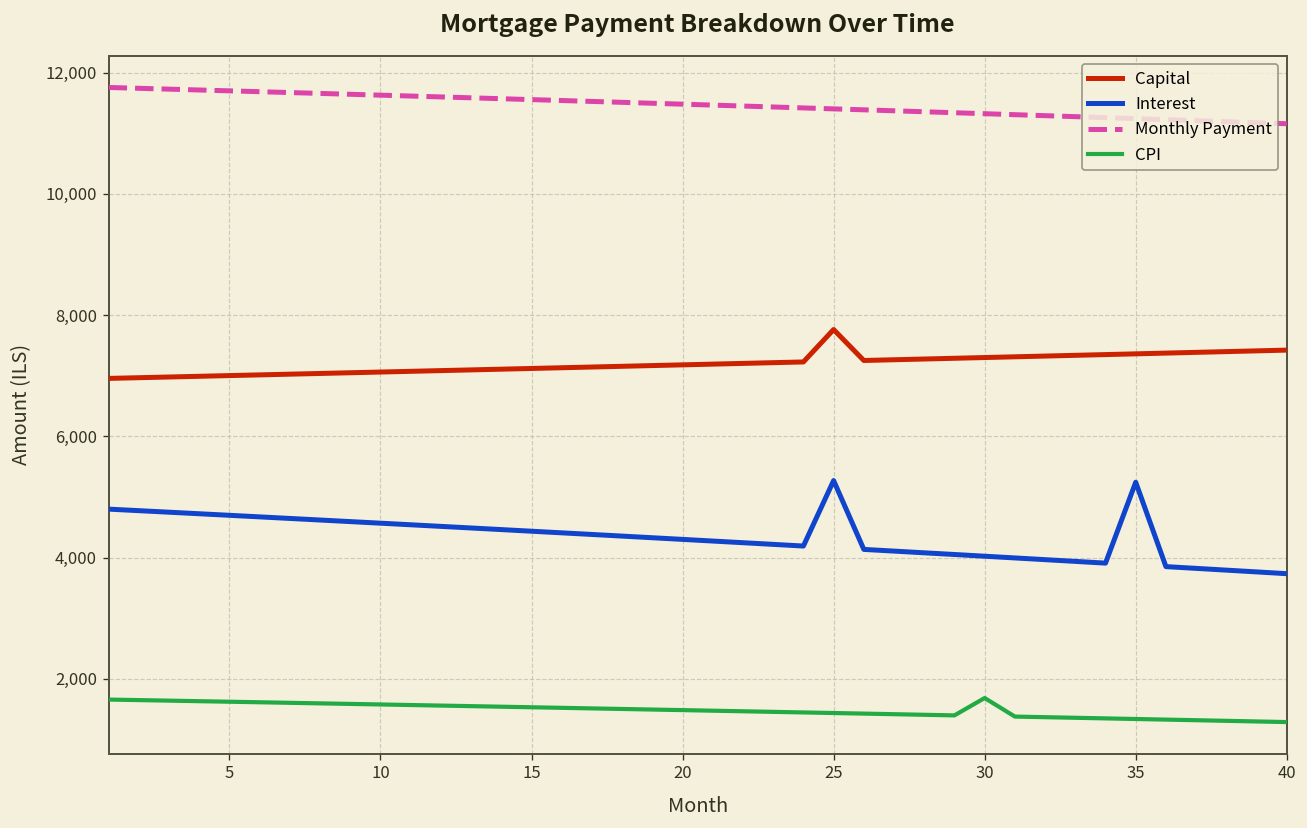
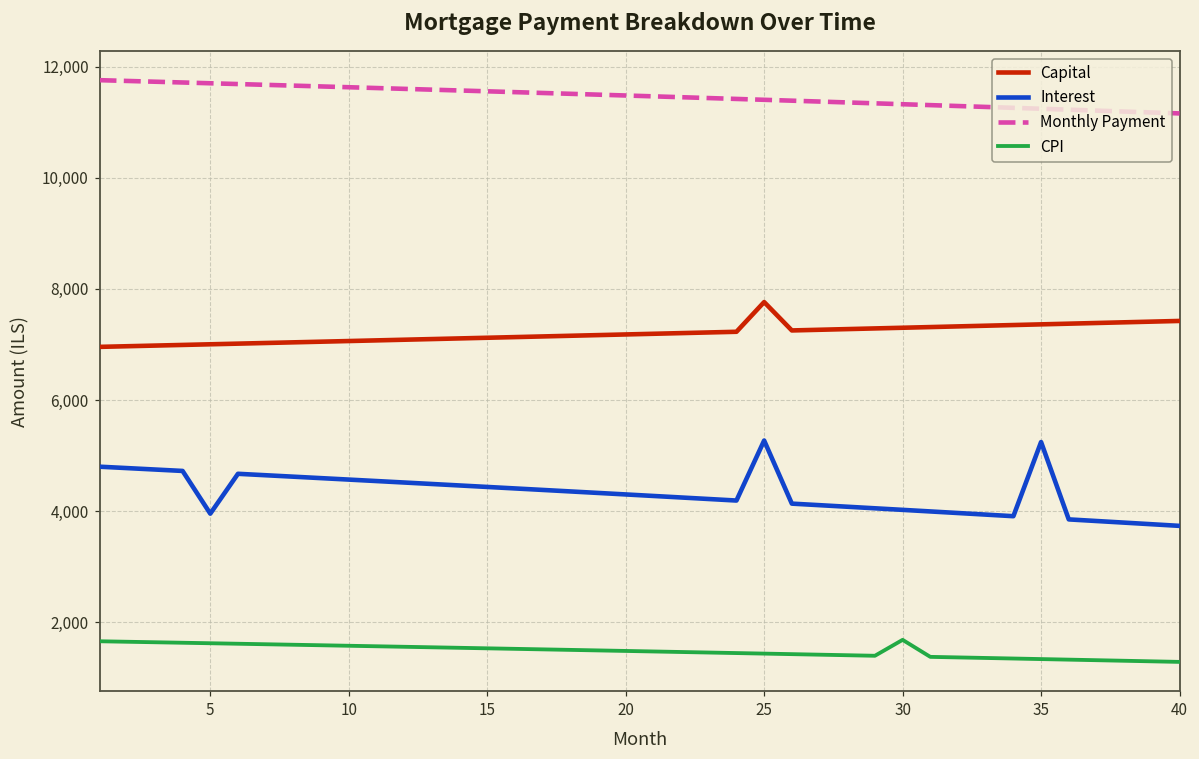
Interest, 5: 4,700 -> 4,000
